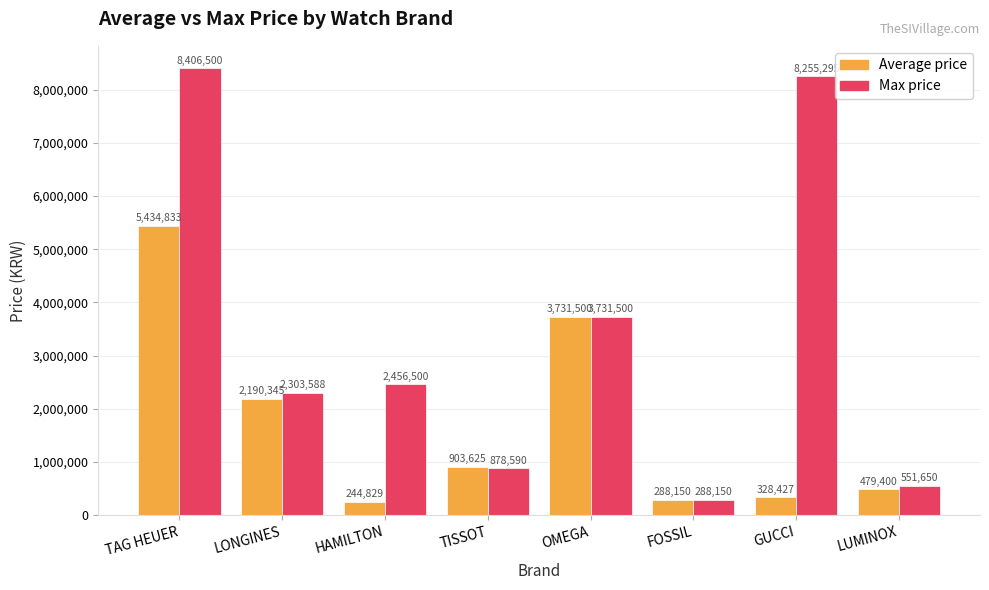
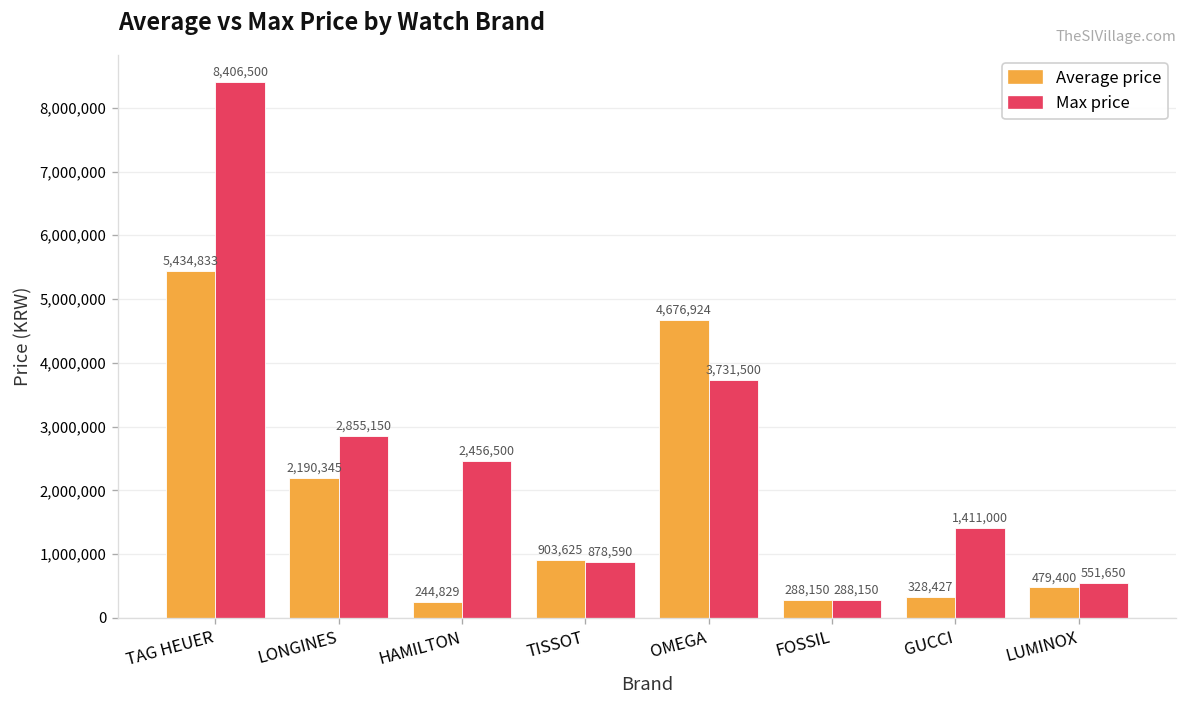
Max price, LONGINES: 2,303,588 -> 2,855,150
Average price, OMEGA: 3,731,500 -> 4,676,924
Max price, GUCCI: 8,300,000 -> 1,400,000
